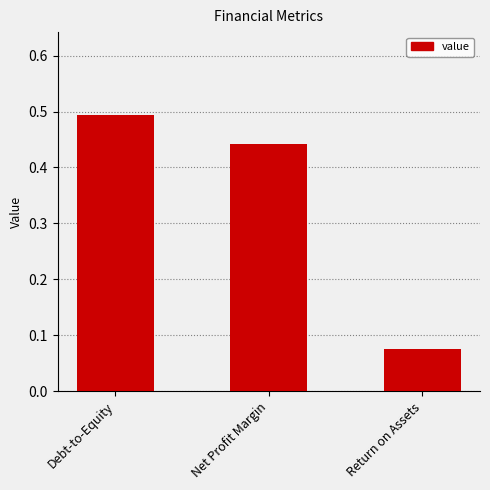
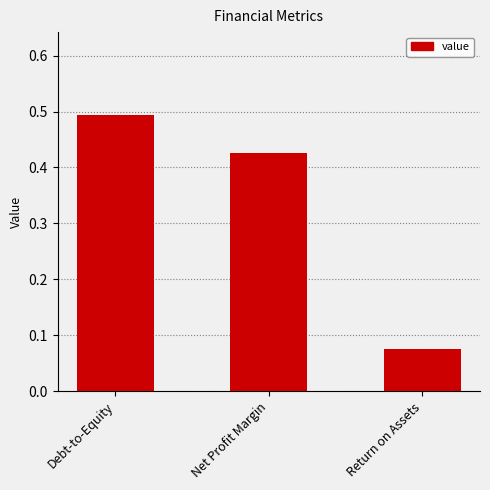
Net Profit Margin: 0.44 -> 0.43
